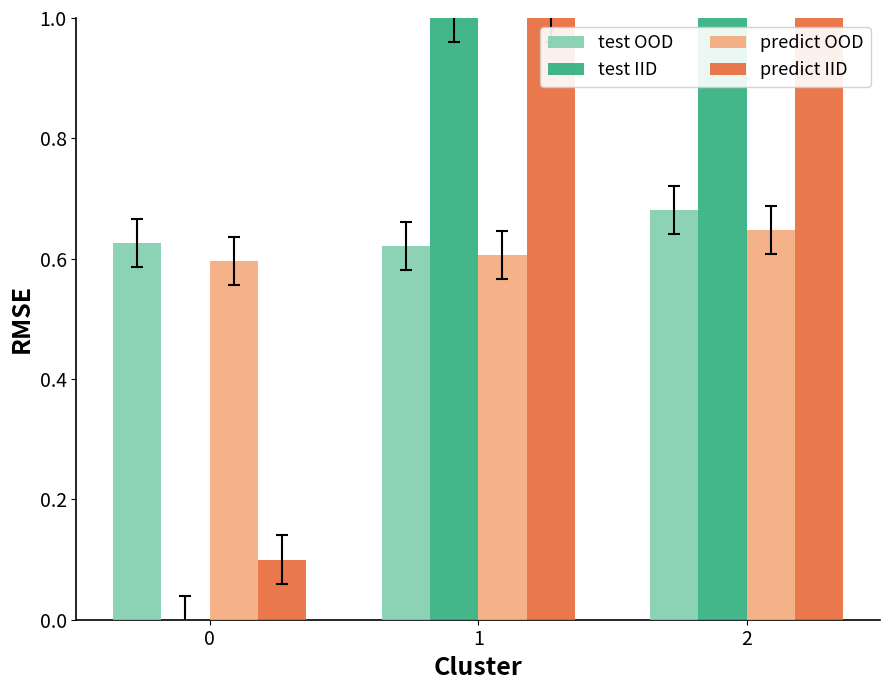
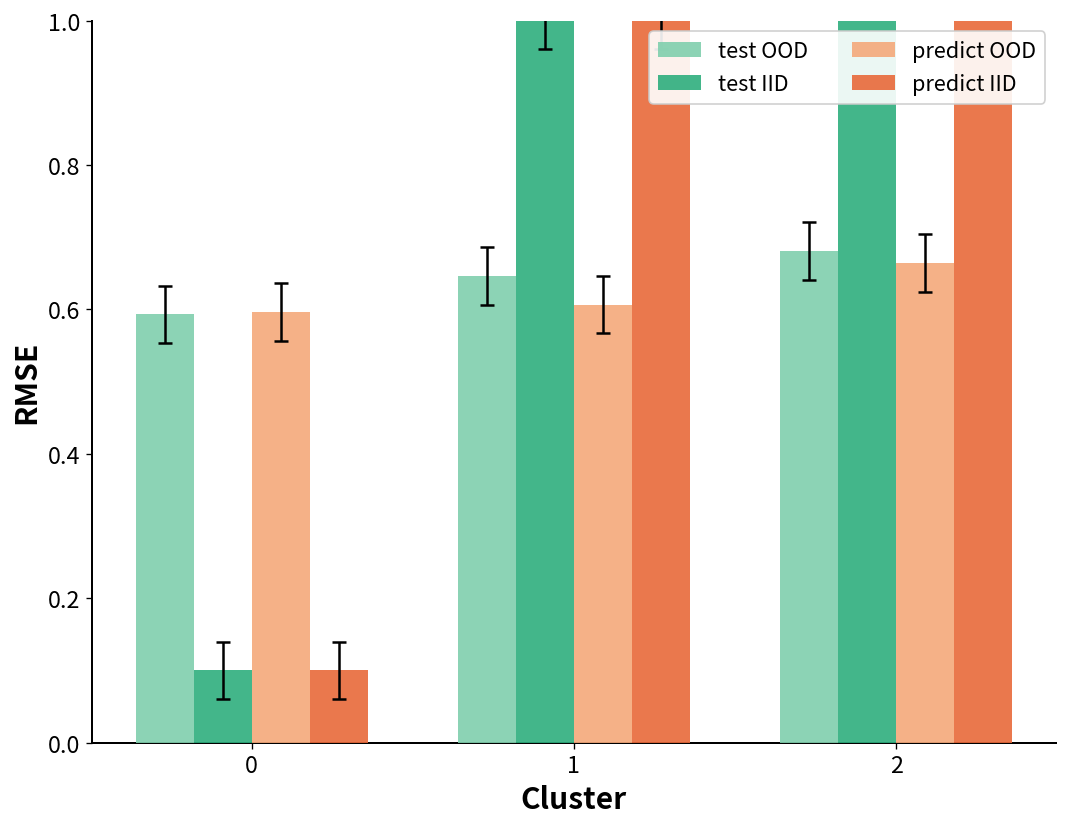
test OOD, 0: 0.63 -> 0.59
test IID, 0: 0.0 -> 0.1
test OOD, 1: 0.62 -> 0.65
predict OOD, 2: 0.65 -> 0.66
